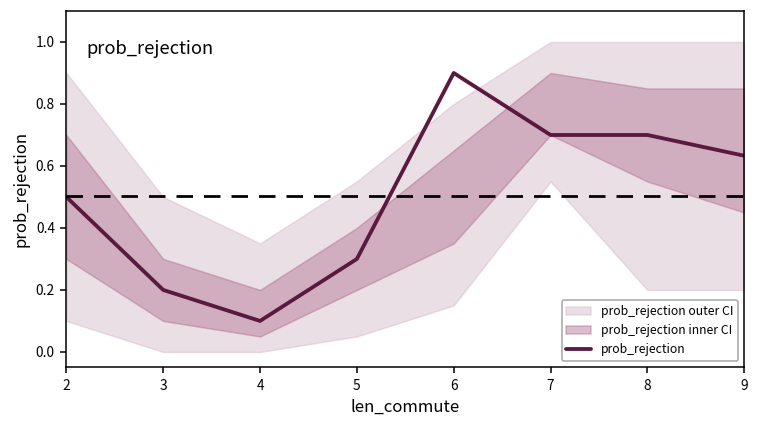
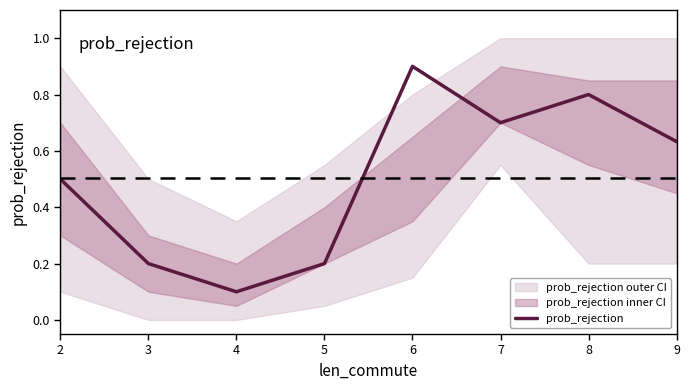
prob_rejection, 5: 0.3 -> 0.2
prob_rejection, 8: 0.7 -> 0.8
